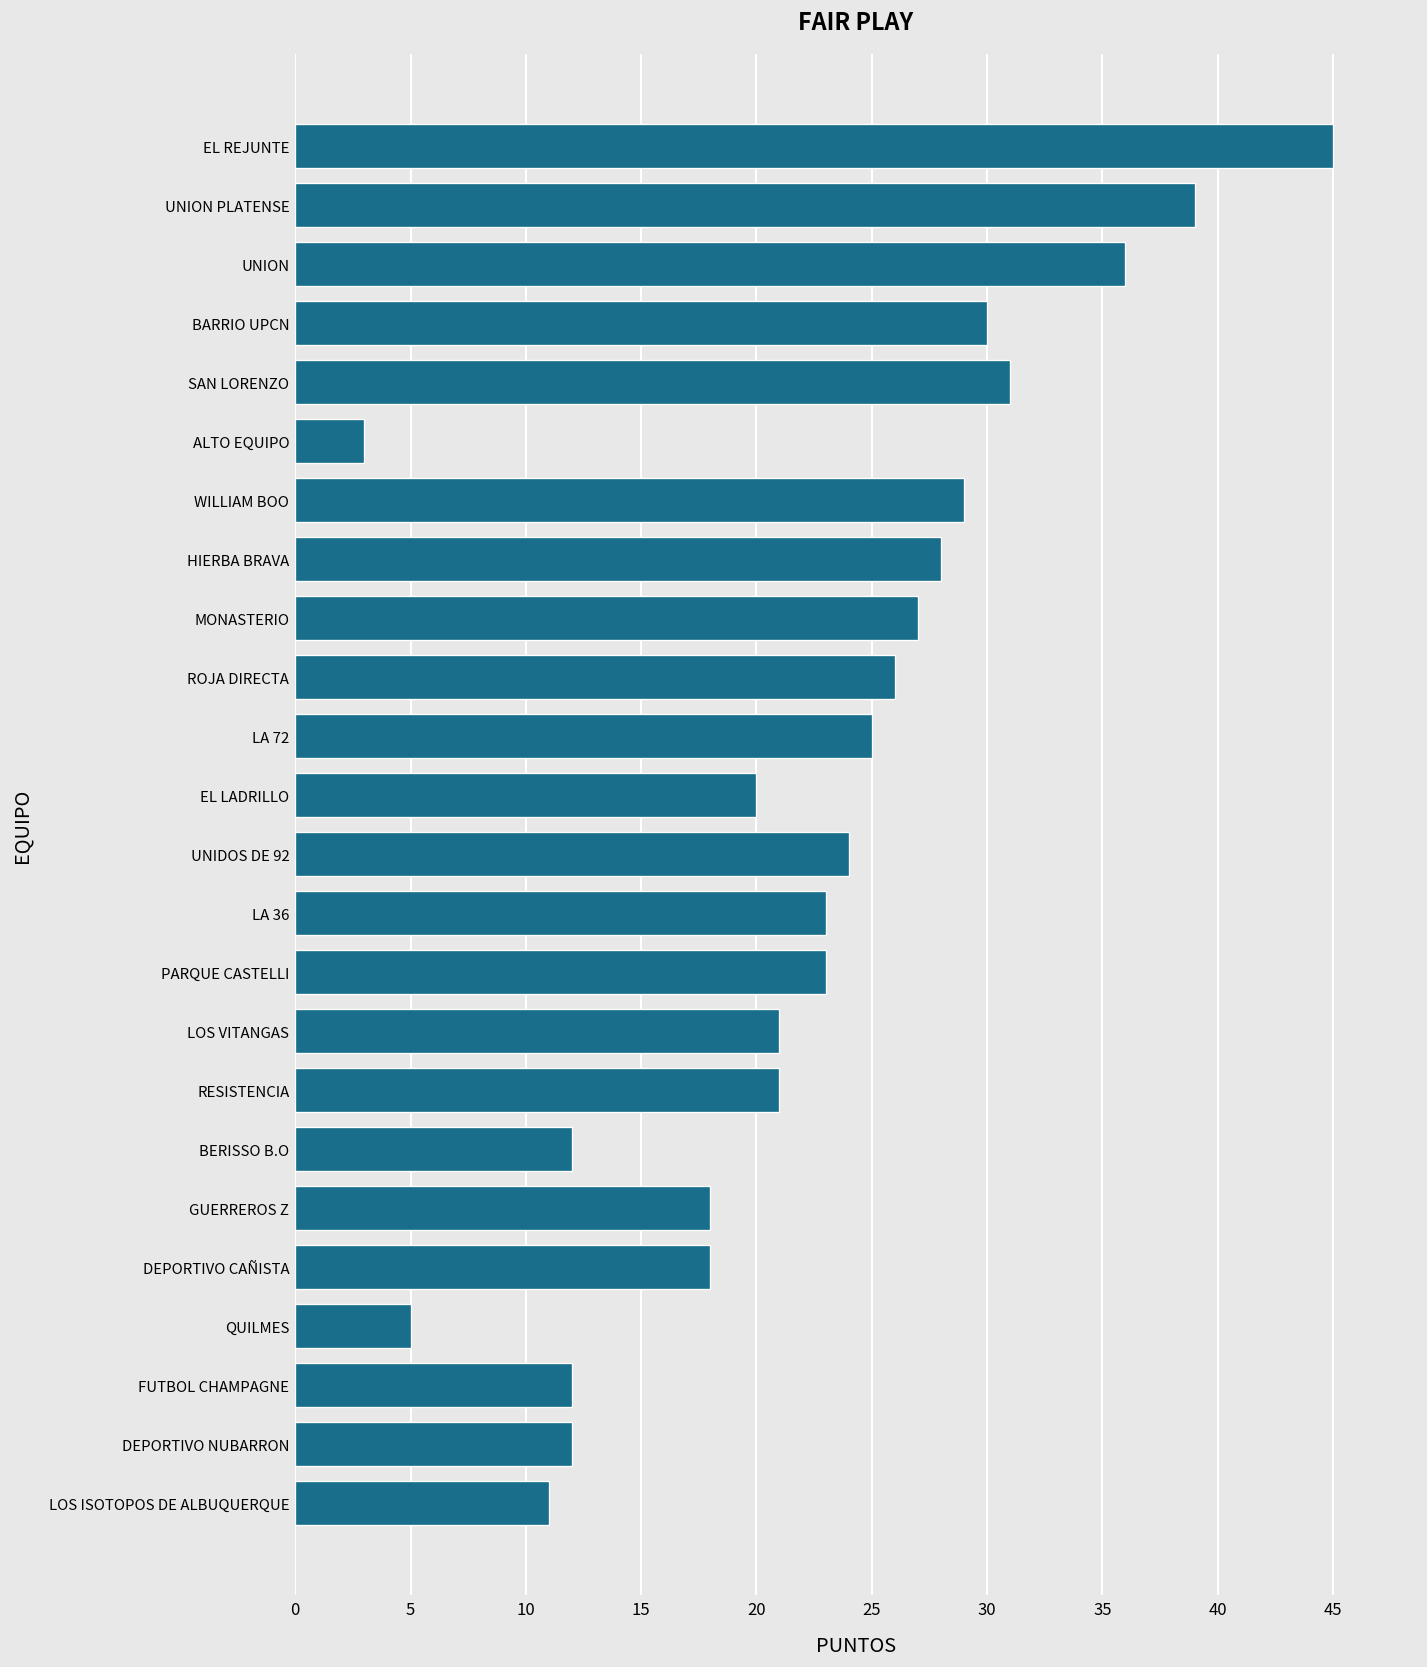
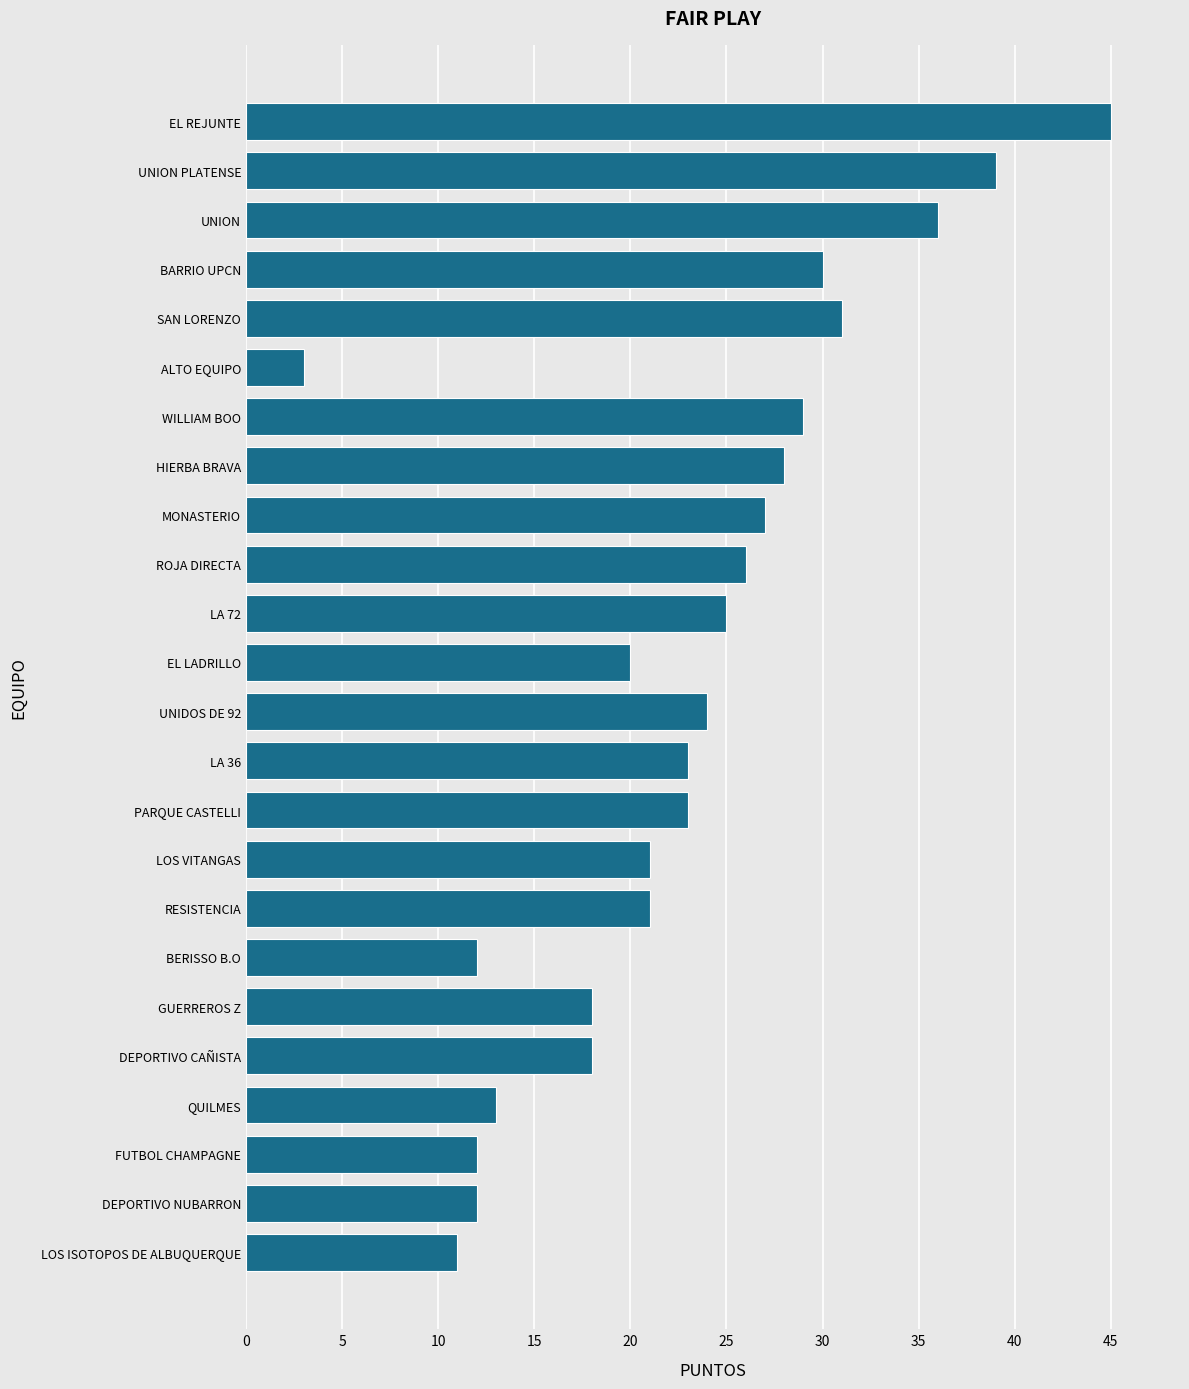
QUILMES: 5 -> 13
